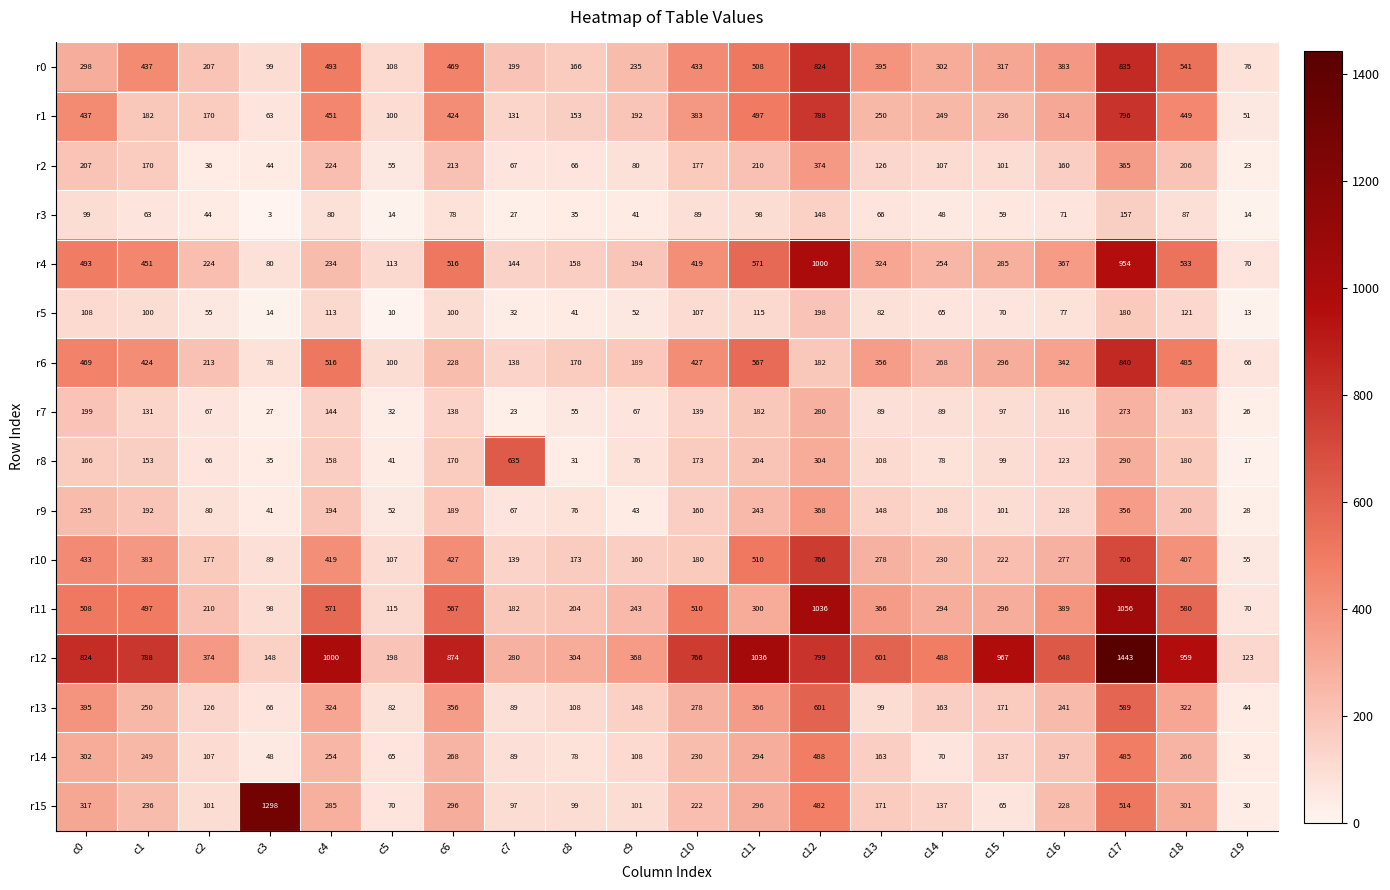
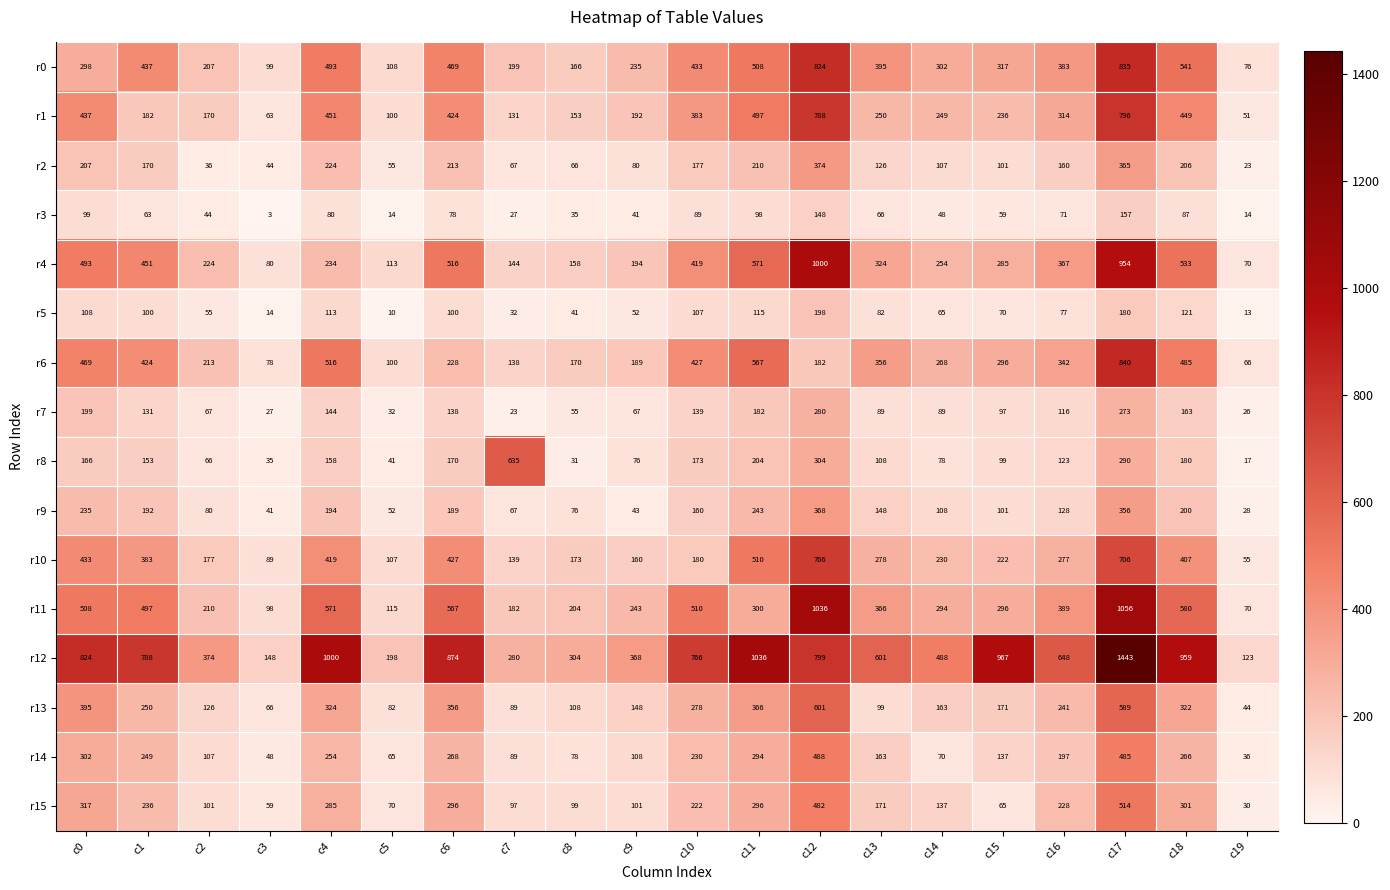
r15, c3: 1298 -> 59
